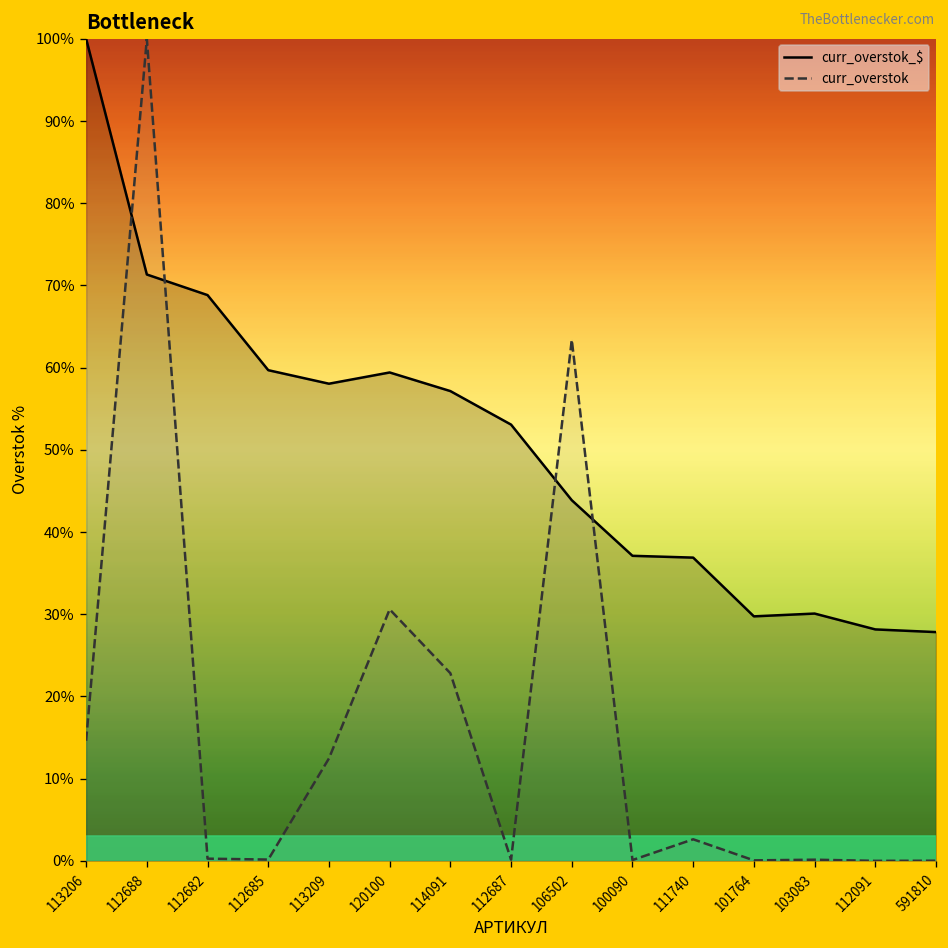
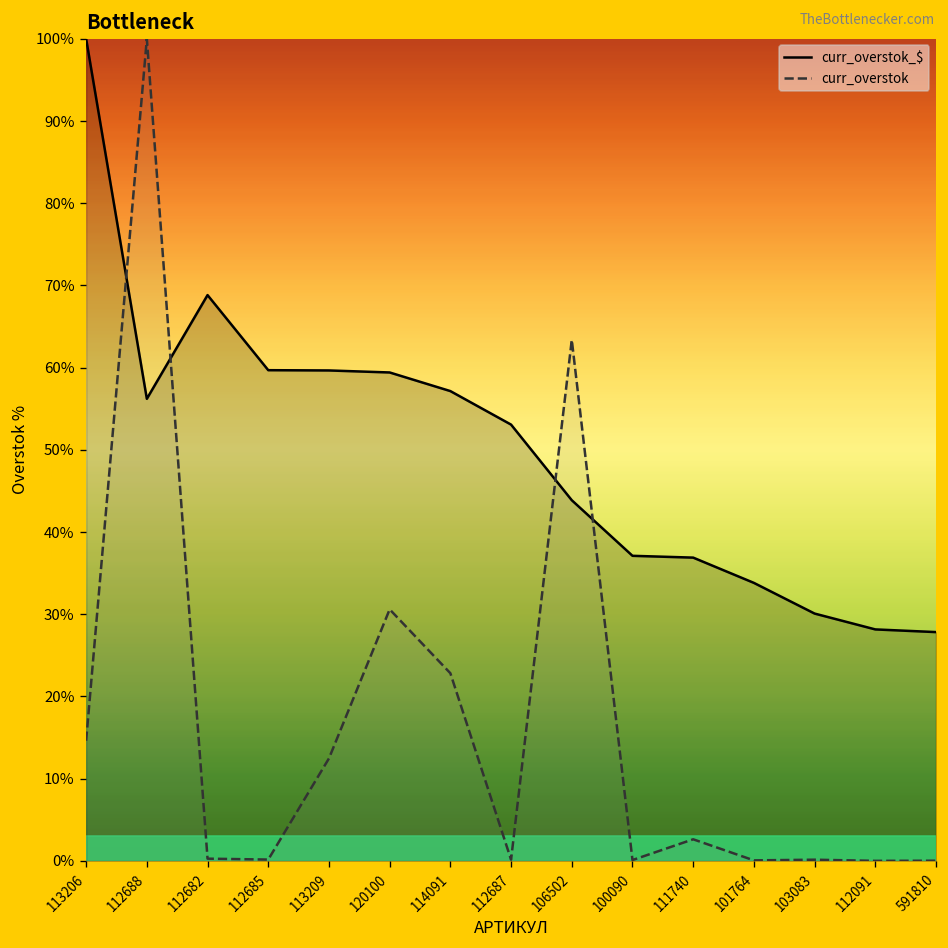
curr_overstok_$, 112688: 71% -> 56%
curr_overstok_$, 113209: 58% -> 60%
curr_overstok_$, 101764: 30% -> 34%
